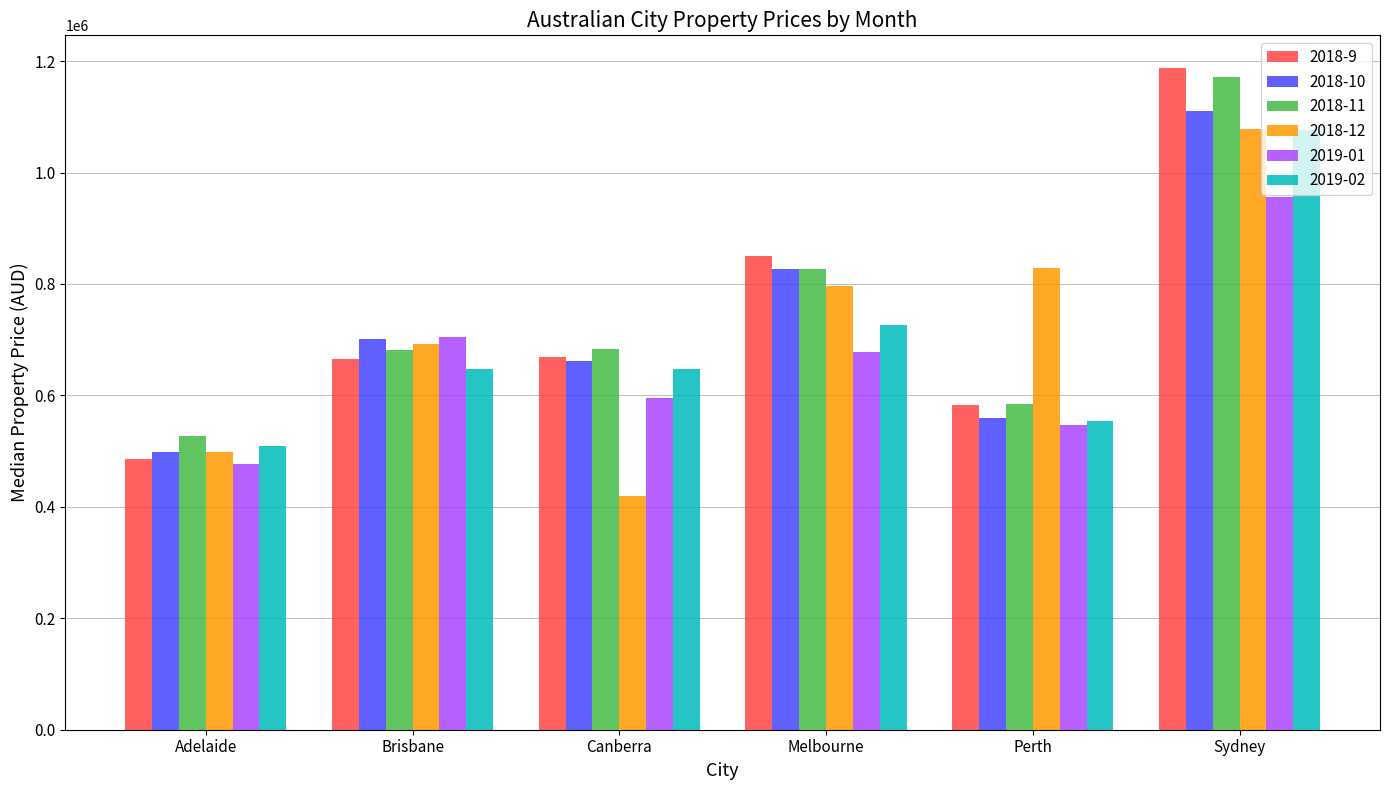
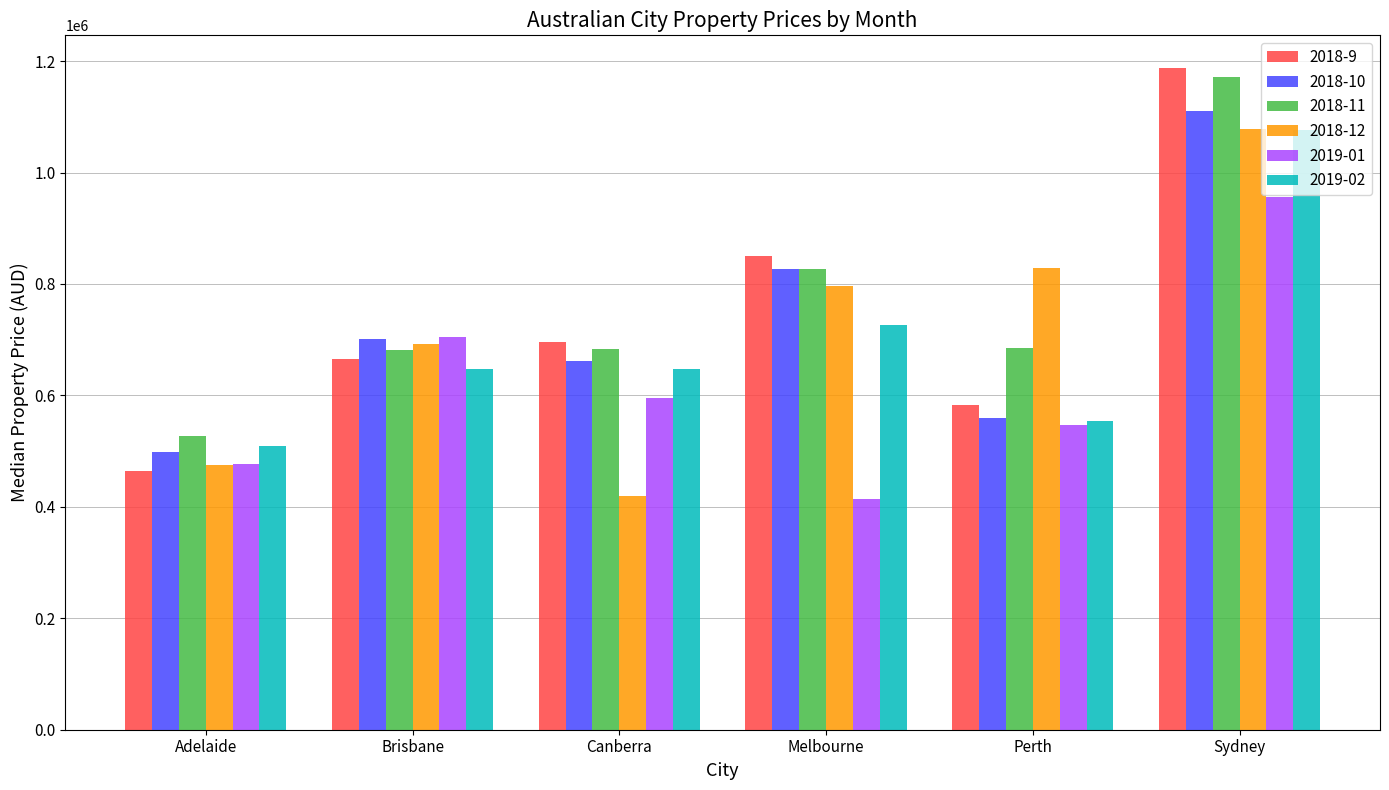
2018-9, Adelaide: 490000 -> 460000
2018-12, Adelaide: 500000 -> 470000
2018-9, Canberra: 670000 -> 700000
2019-01, Melbourne: 680000 -> 410000
2018-11, Perth: 590000 -> 680000
